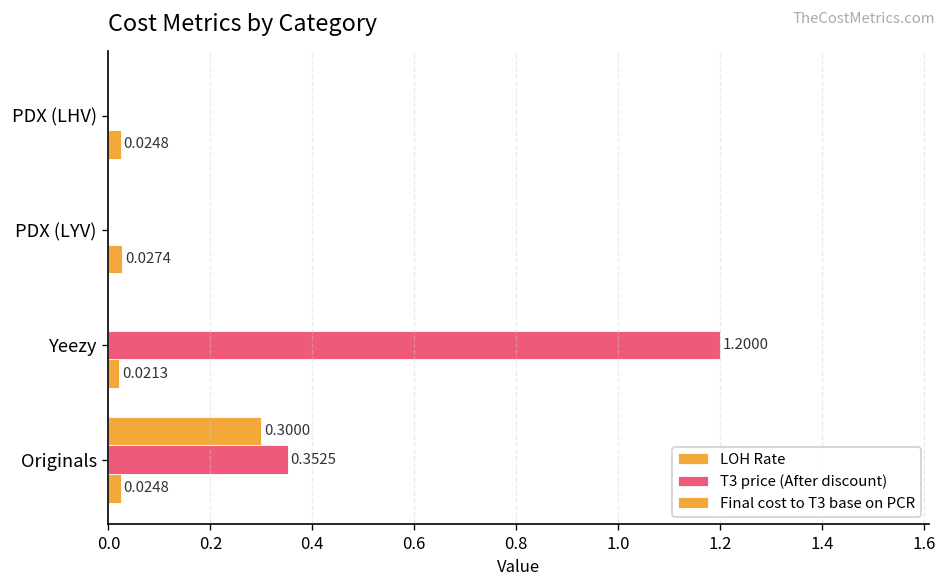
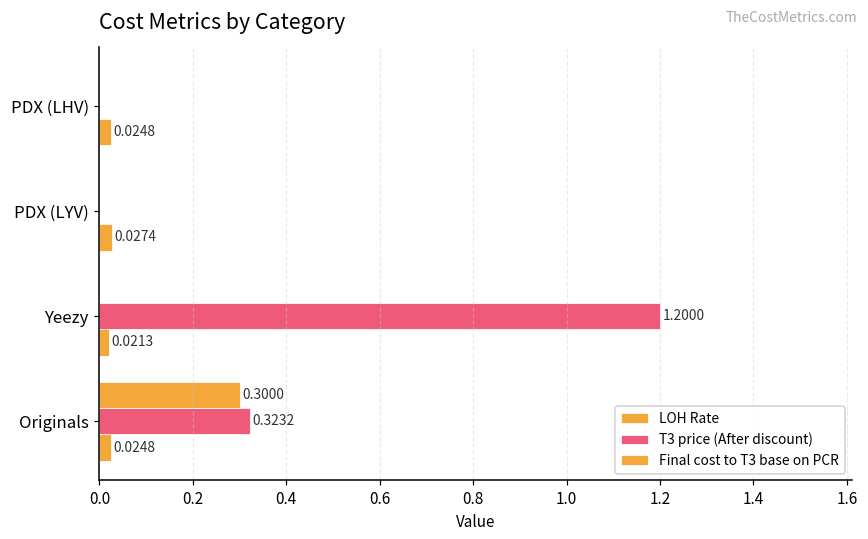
T3 price (After discount), Originals: 0.3525 -> 0.3232
